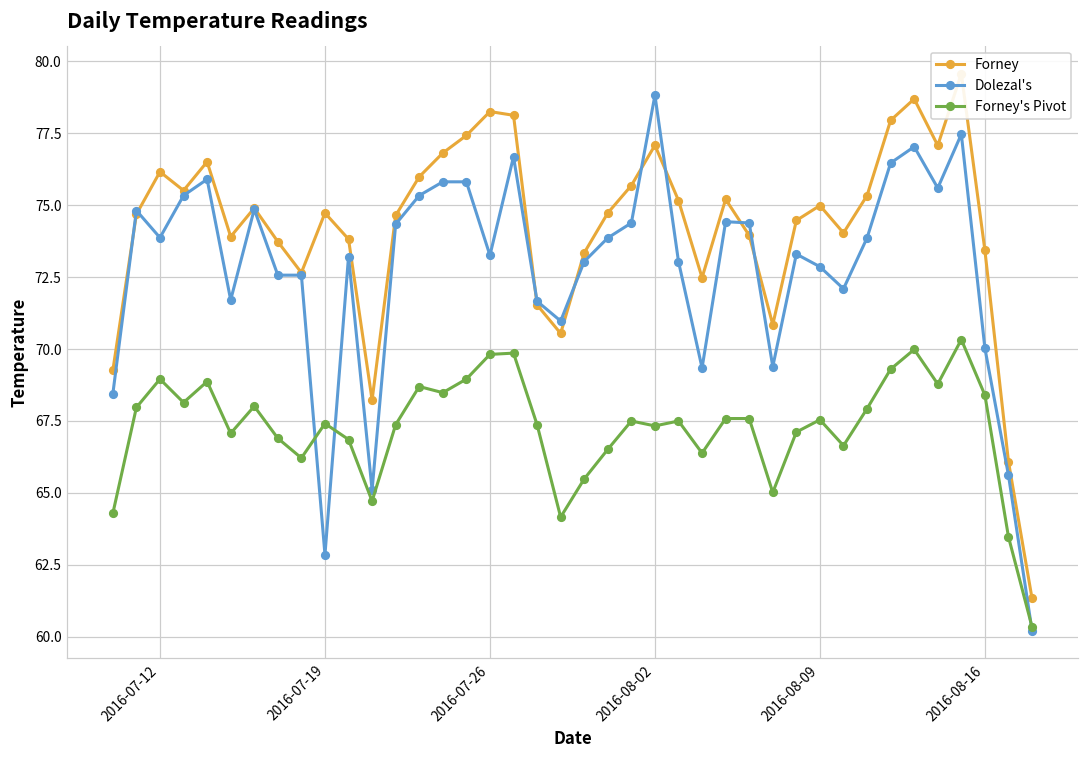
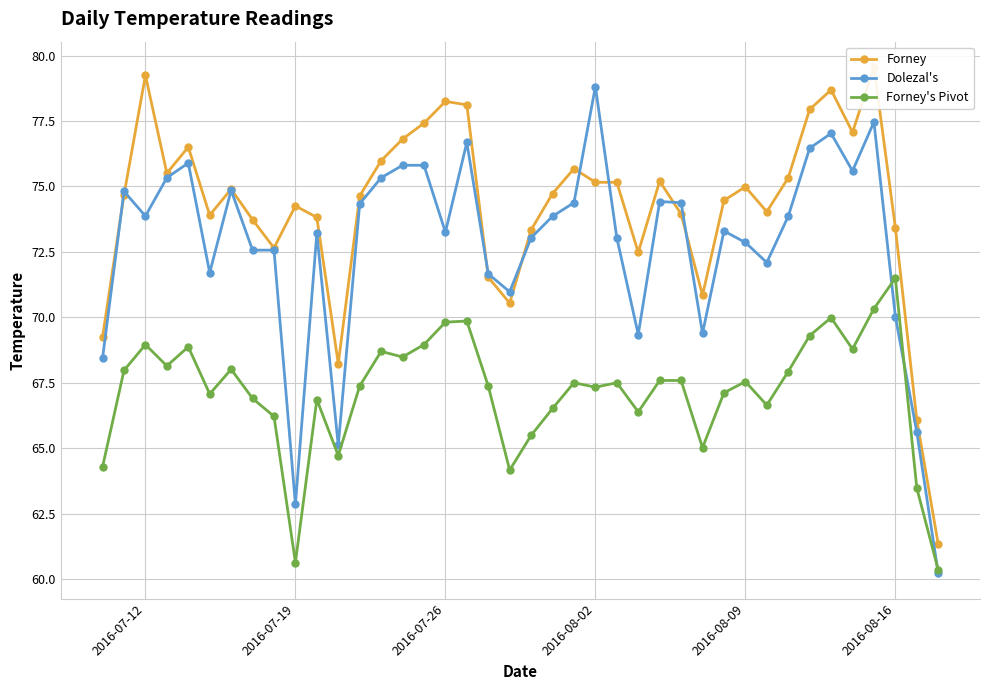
Forney, 2016-07-12: 76.2 -> 79.3
Forney, 2016-07-19: 74.7 -> 74.3
Forney's Pivot, 2016-07-19: 67.4 -> 60.6
Forney, 2016-08-02: 77.1 -> 75.2
Forney's Pivot, 2016-08-16: 68.4 -> 71.5
